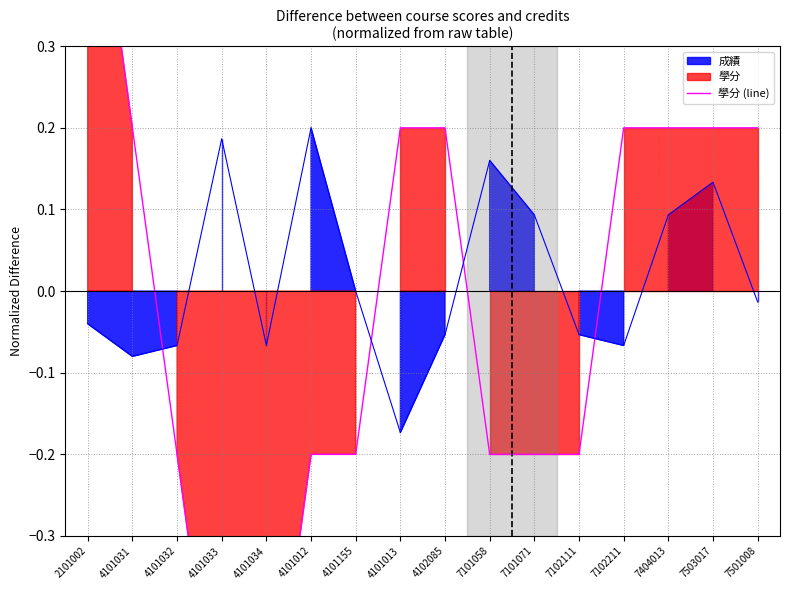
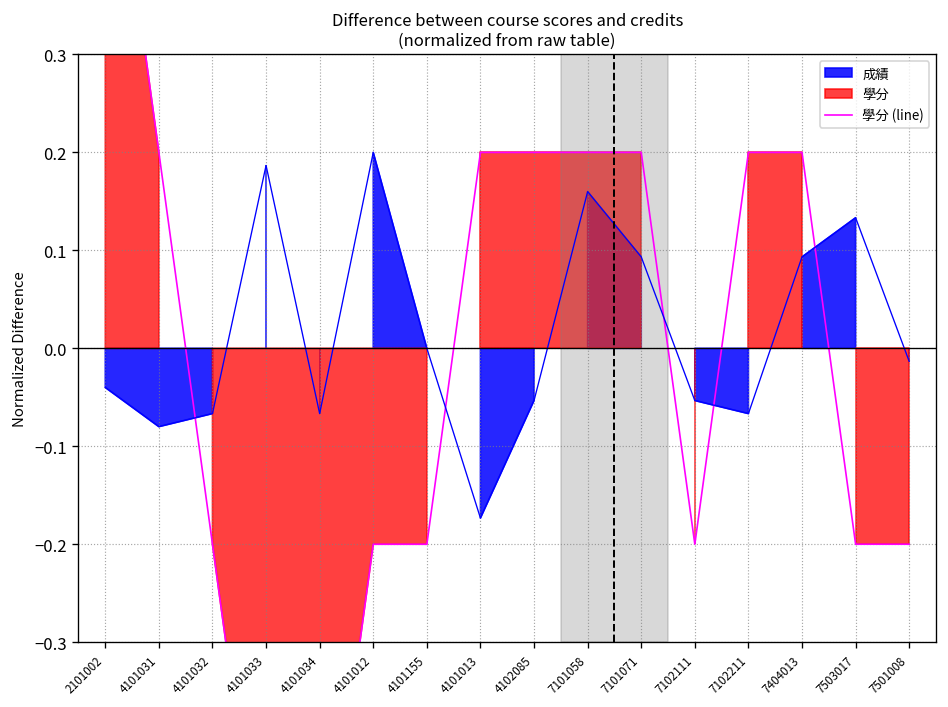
學分 (line), 7101058: -0.20 -> 0.20
學分 (line), 7101071: -0.20 -> 0.20
學分 (line), 7503017: 0.20 -> -0.20
學分 (line), 7501008: 0.20 -> -0.20
